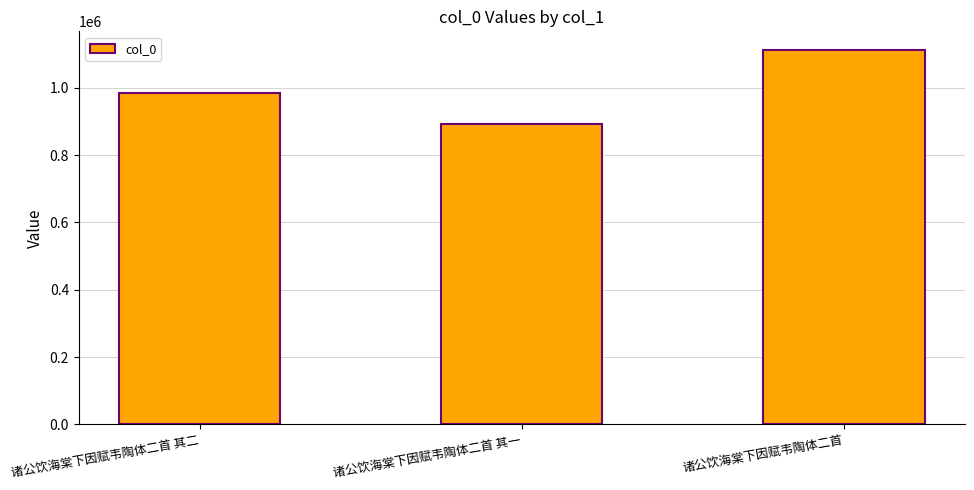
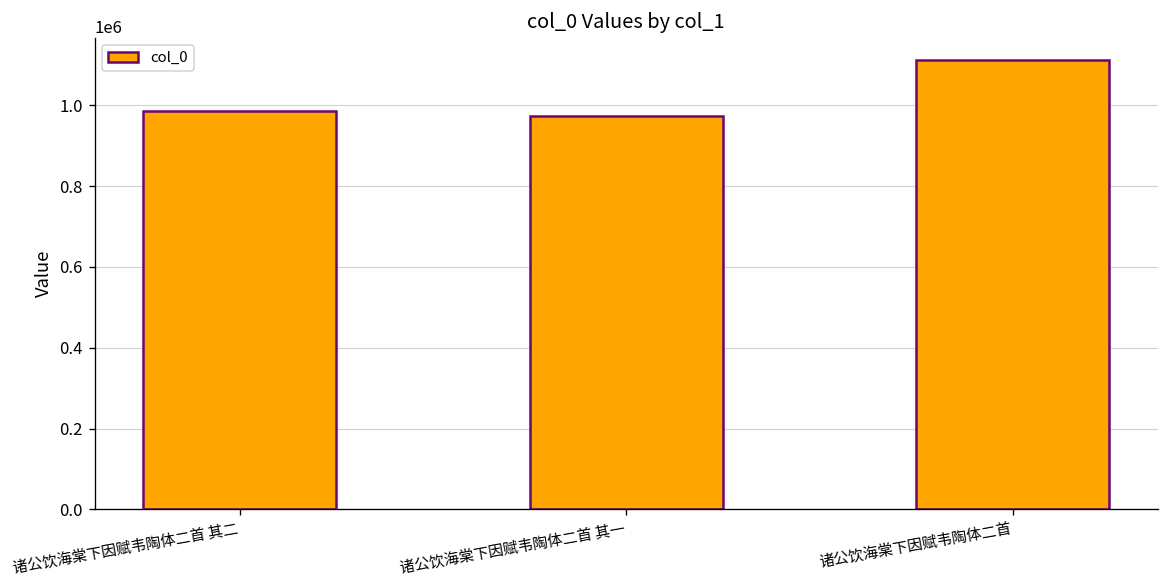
诸公饮海棠下因赋韦陶体二首 其一: 890000 -> 970000
